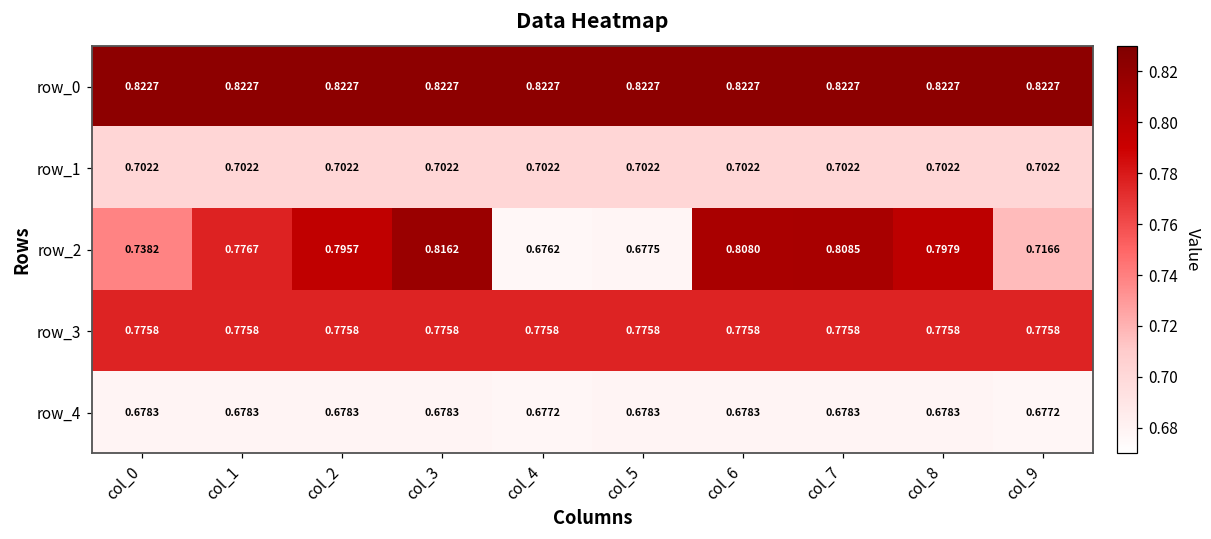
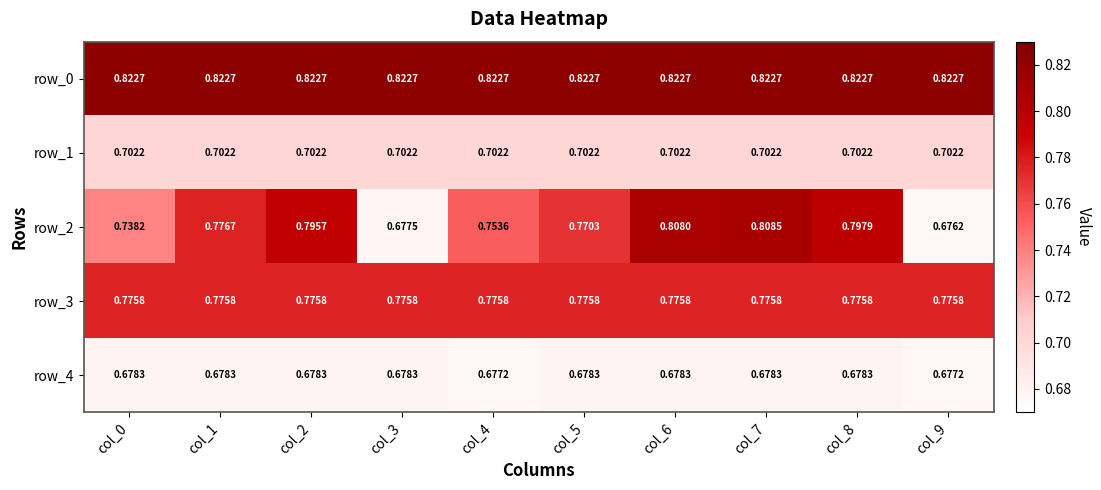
row_2, col_3: 0.8162 -> 0.6775
row_2, col_4: 0.6762 -> 0.7536
row_2, col_5: 0.6775 -> 0.7703
row_2, col_9: 0.7166 -> 0.6762
